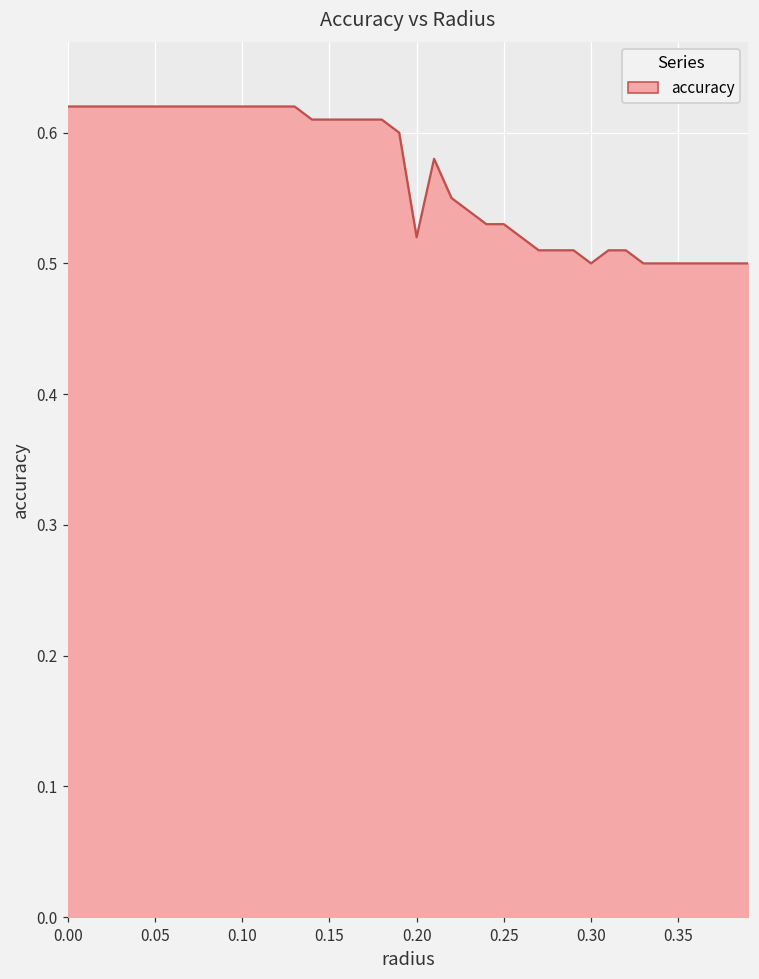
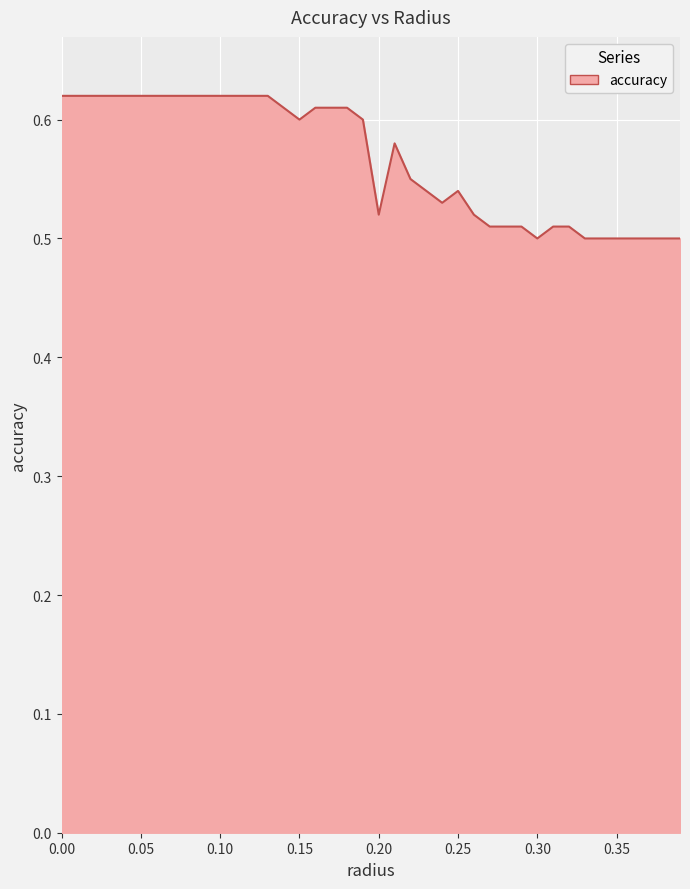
0.15: 0.61 -> 0.60
0.25: 0.53 -> 0.54
